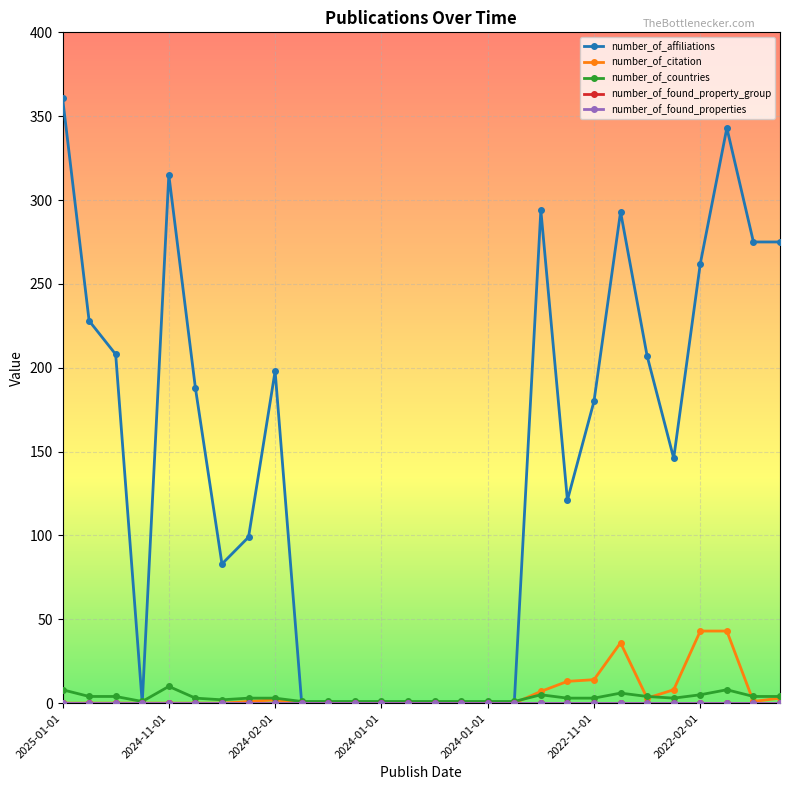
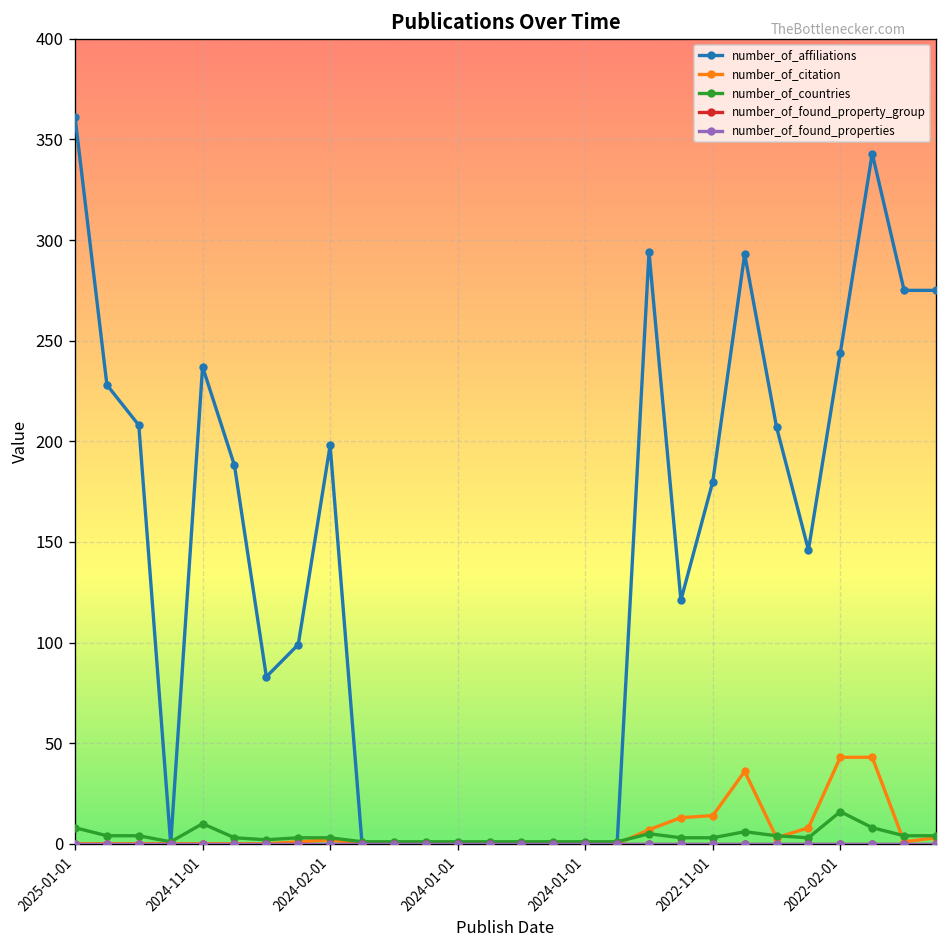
number_of_affiliations, 2024-11-01: 315 -> 237
number_of_affiliations, 2022-02-01: 262 -> 244
number_of_countries, 2022-02-01: 5 -> 16
